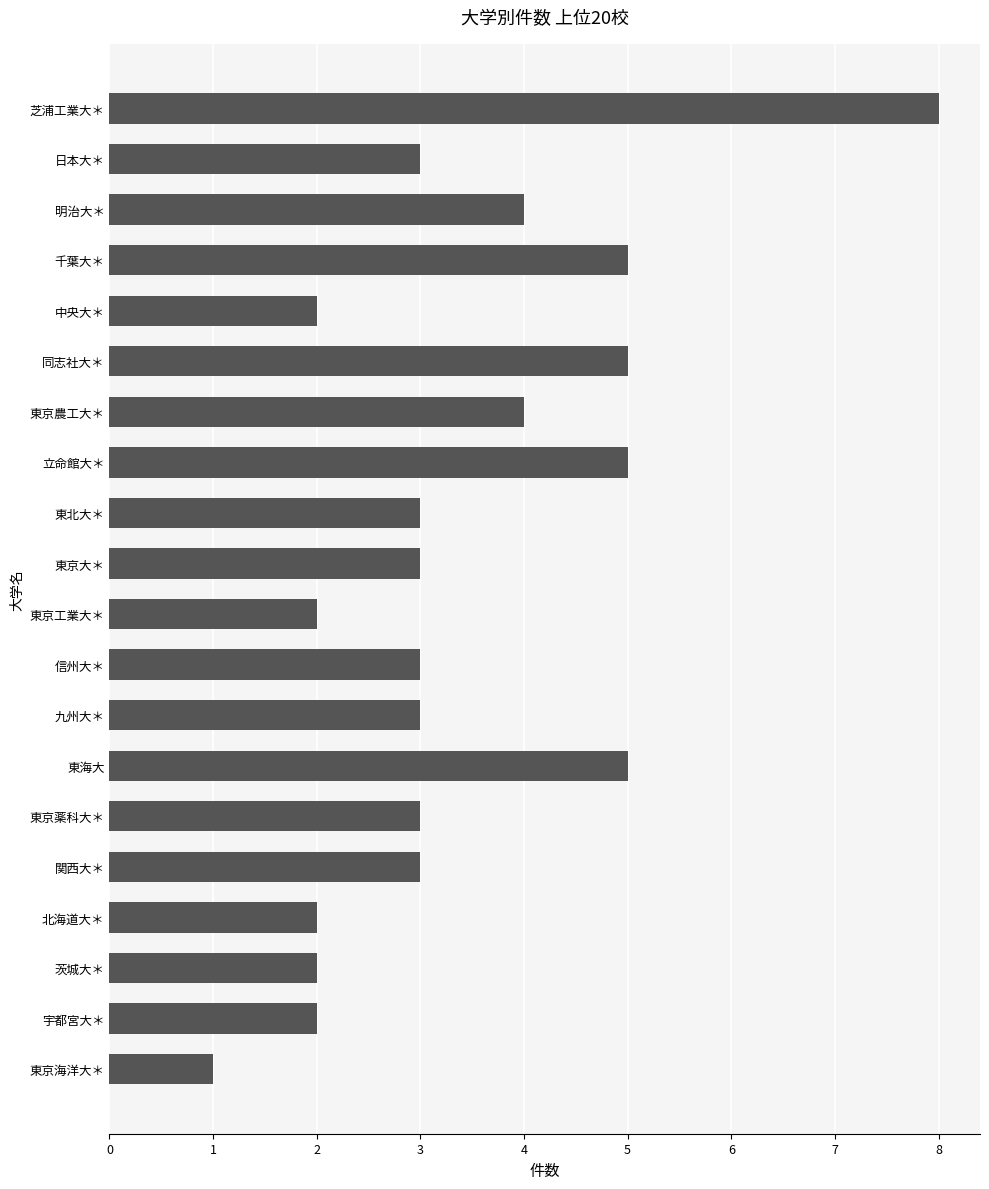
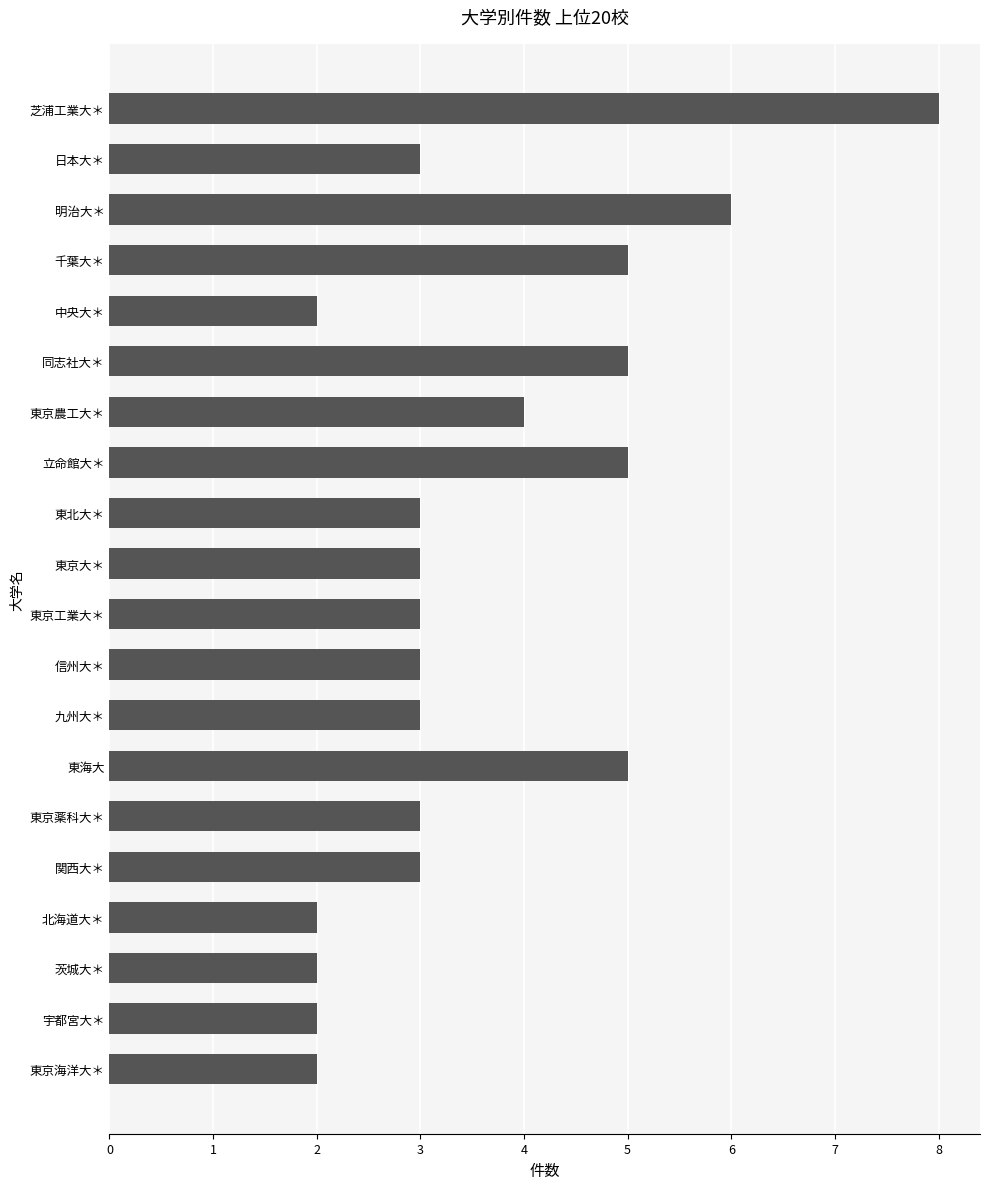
明治大＊: 4 -> 6
東京工業大＊: 2 -> 3
東京海洋大＊: 1 -> 2
